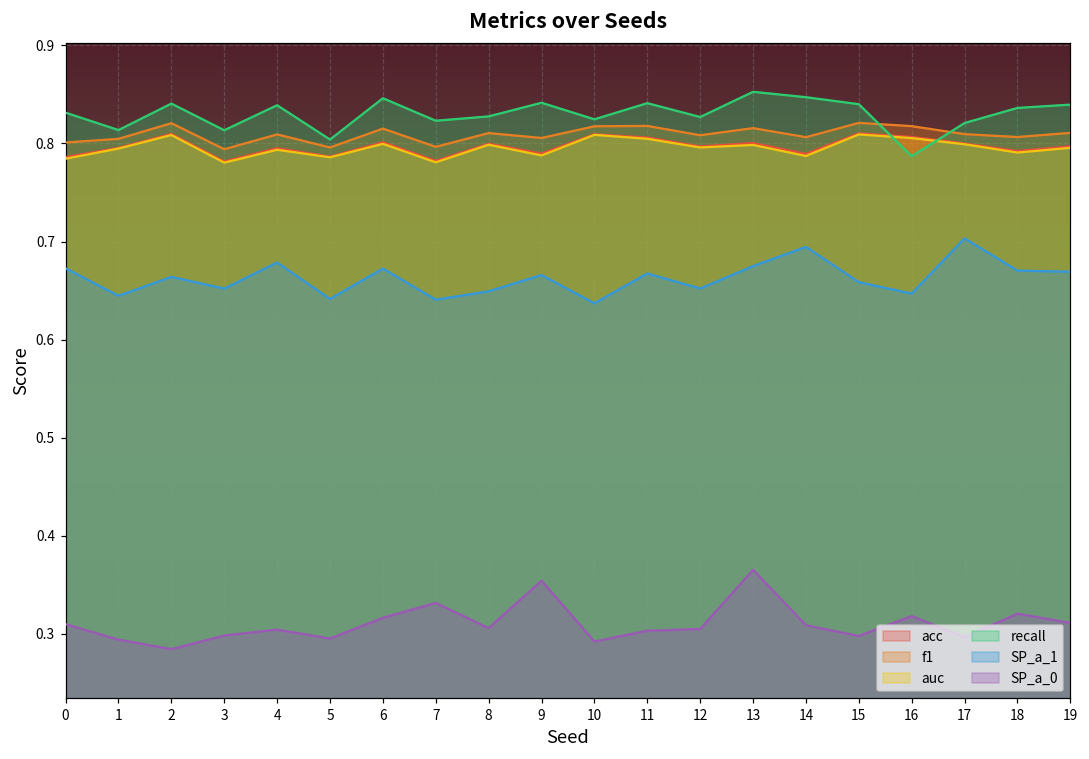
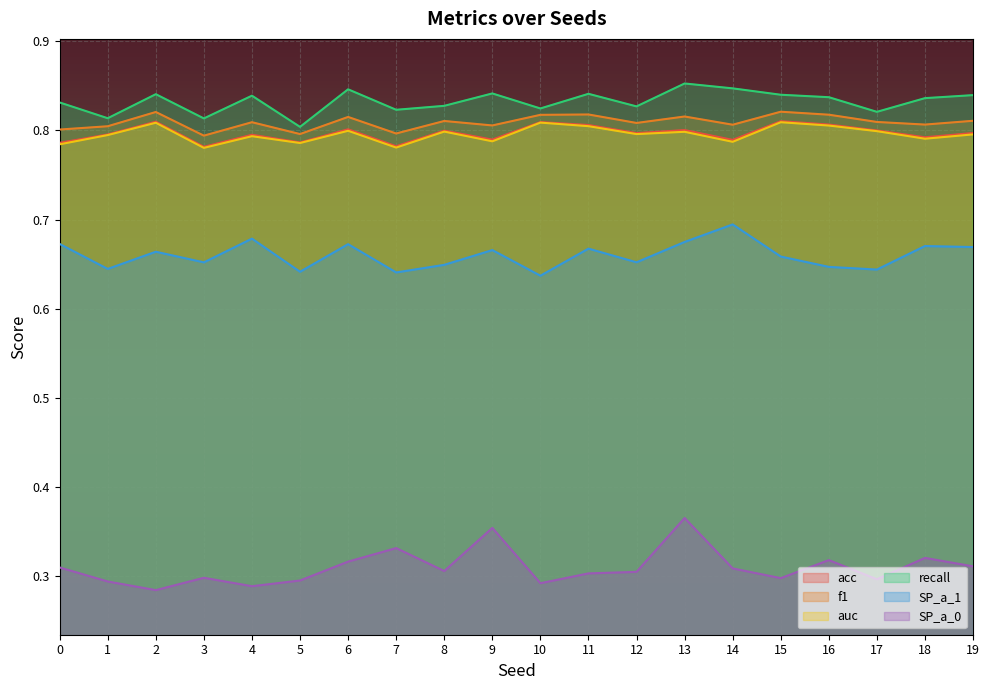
SP_a_0, 4: 0.30 -> 0.29
recall, 16: 0.79 -> 0.84
SP_a_1, 17: 0.70 -> 0.64
